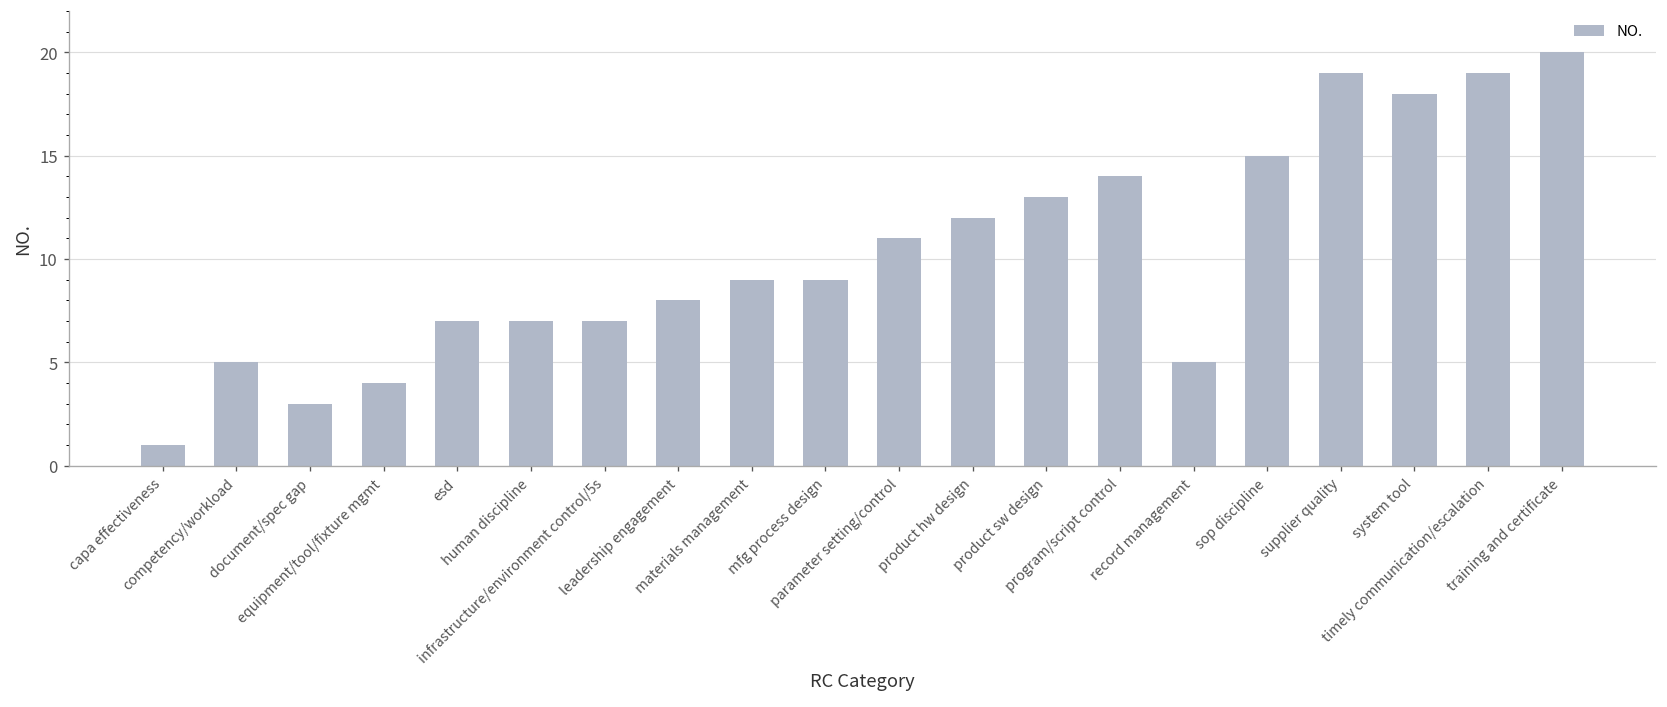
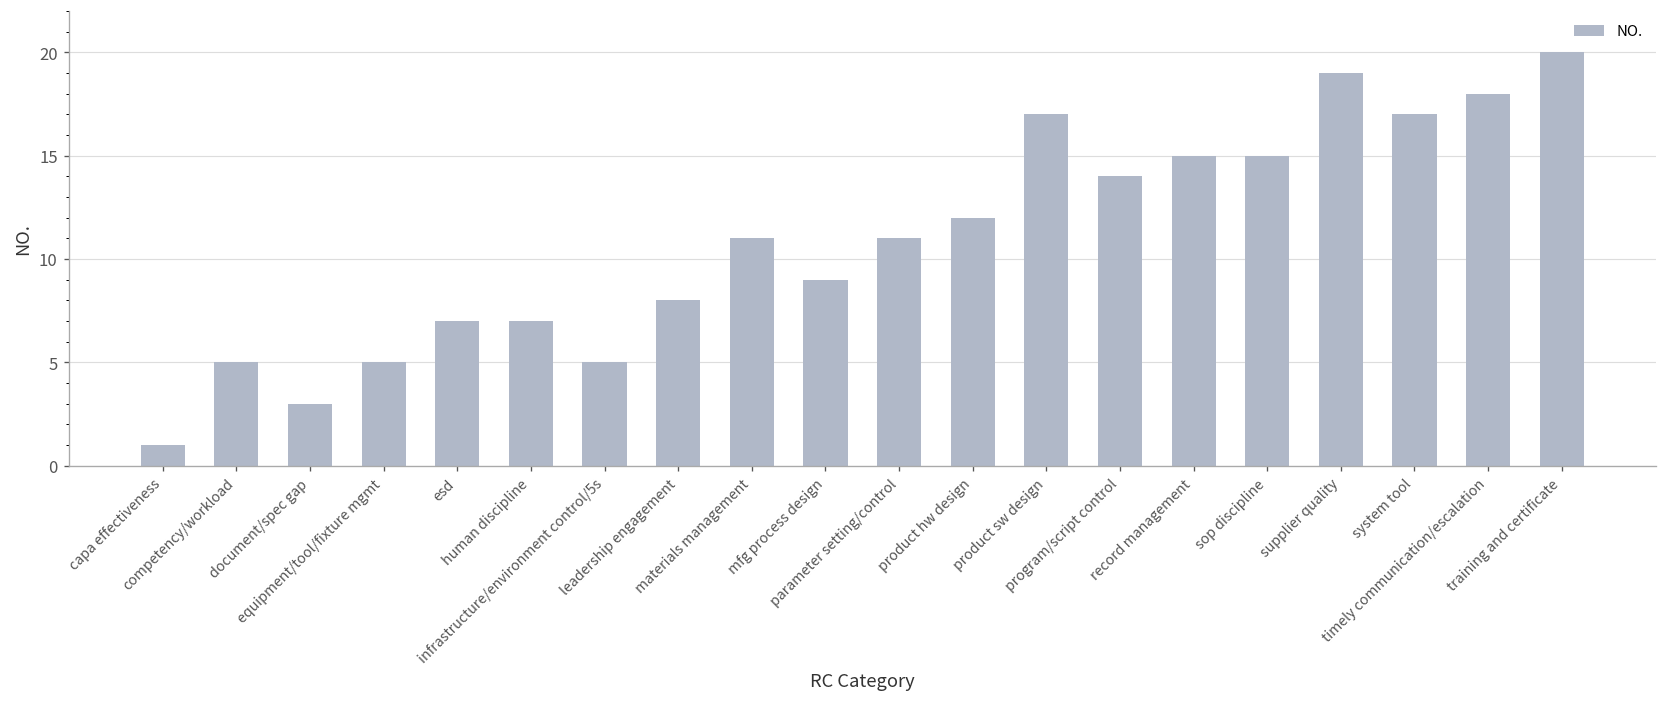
equipment/tool/fixture mgmt: 4 -> 5
infrastructure/environment control/5s: 7 -> 5
materials management: 9 -> 11
product sw design: 13 -> 17
record management: 5 -> 15
system tool: 18 -> 17
timely communication/escalation: 19 -> 18
